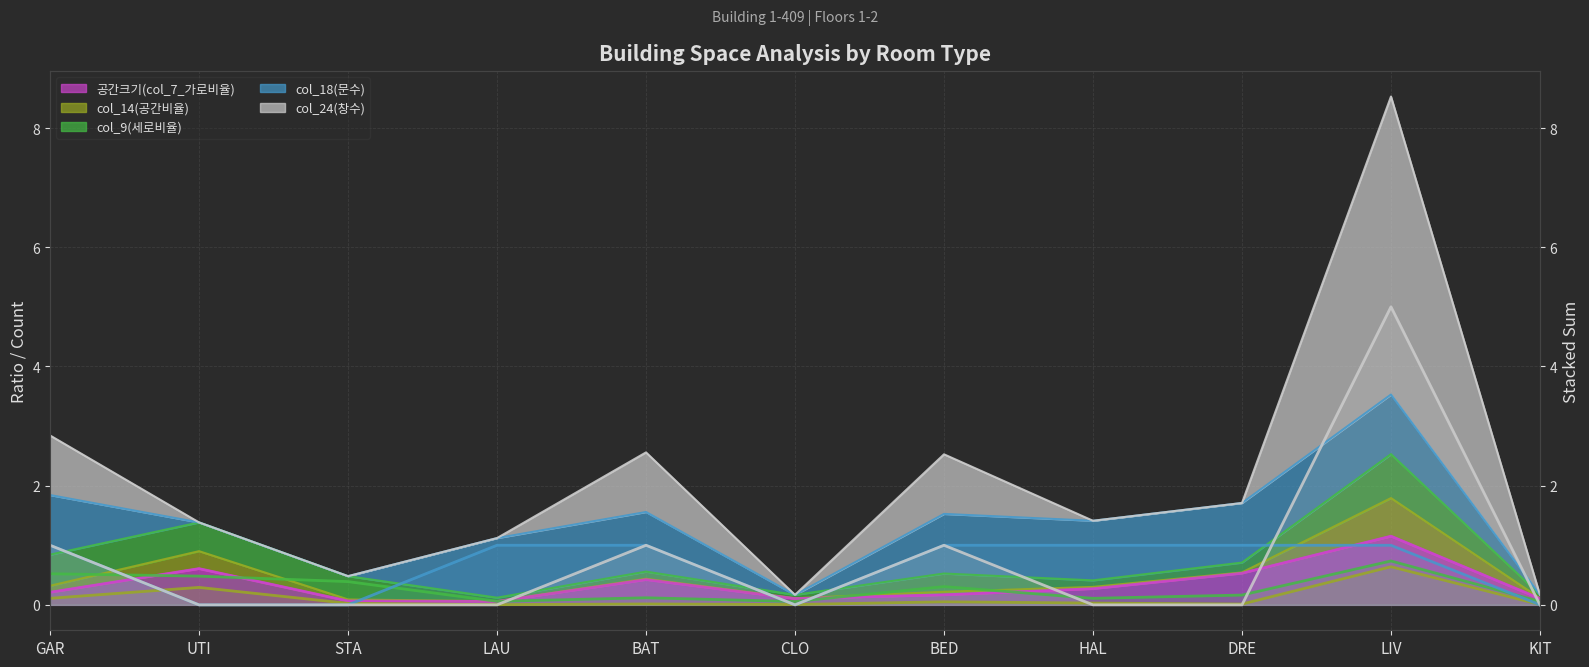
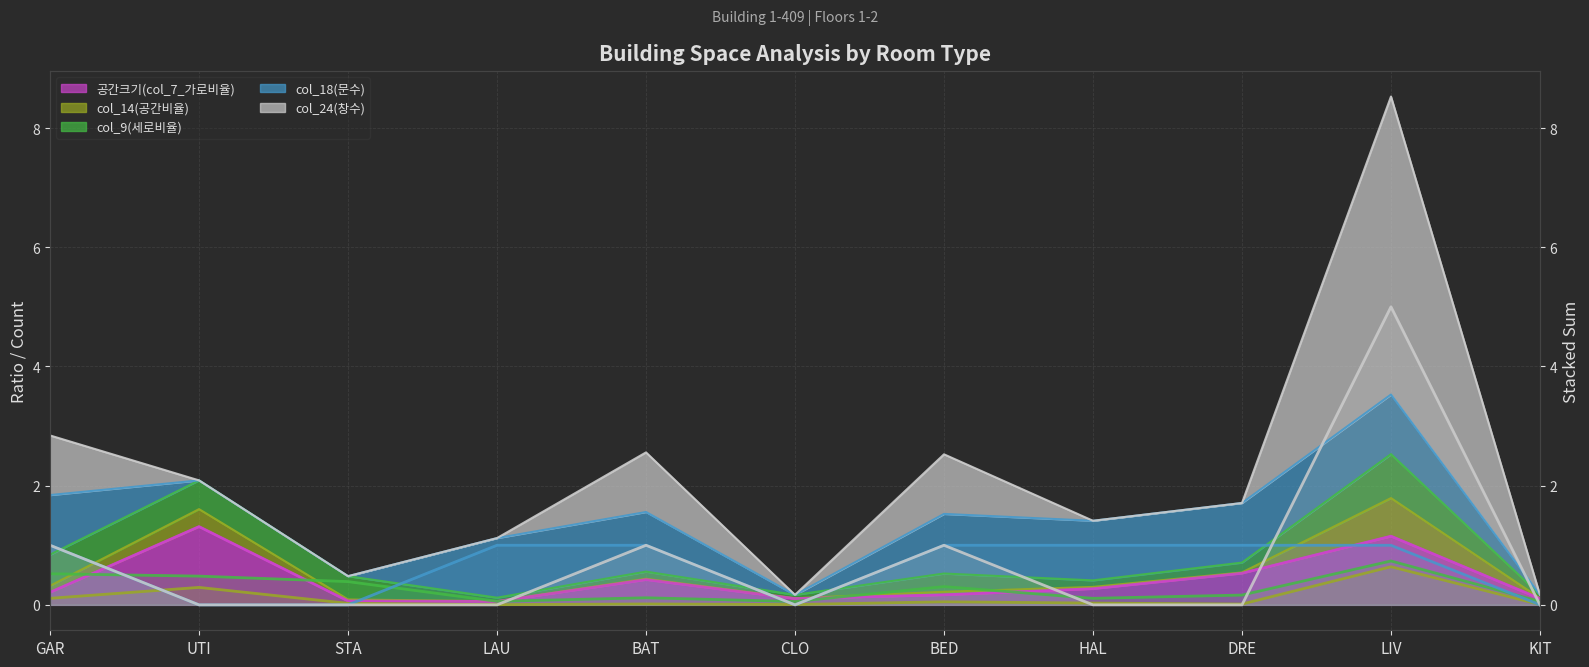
공간크기(col_7_가로비율), UTI: 0.6 -> 1.3
